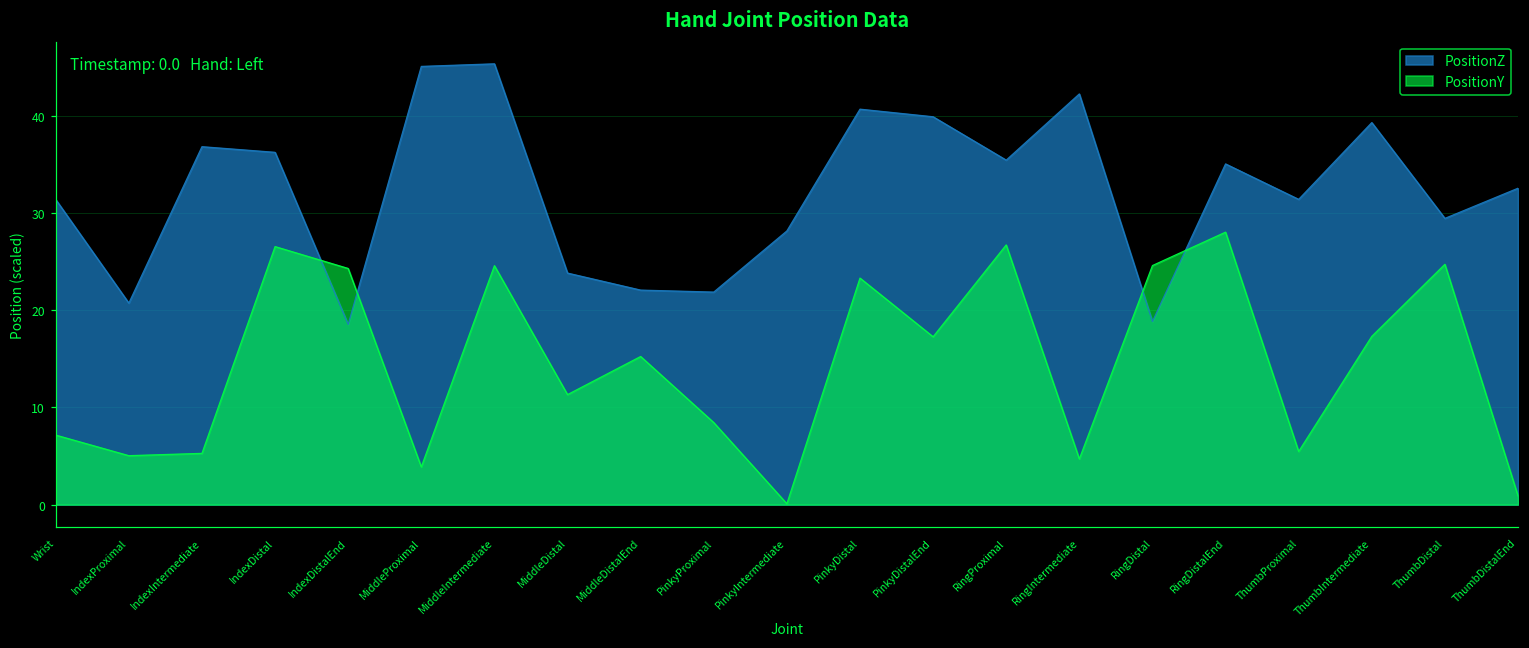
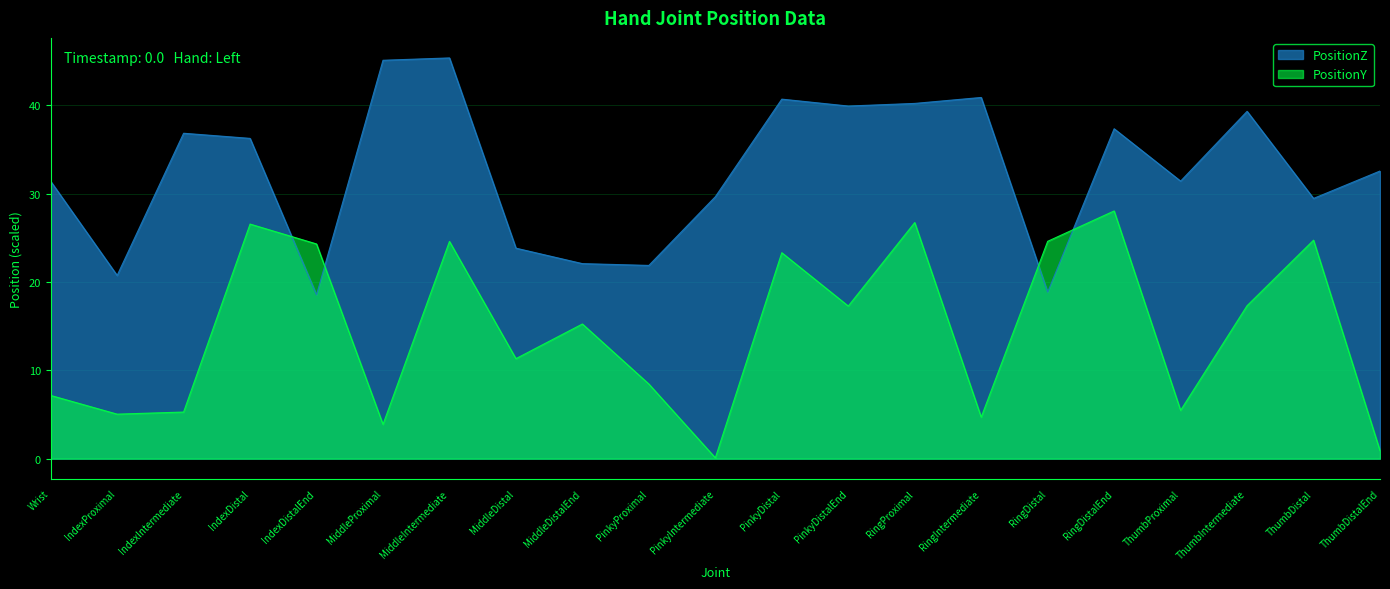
PositionZ, PinkyIntermediate: 28 -> 30
PositionZ, RingProximal: 35 -> 40
PositionZ, RingIntermediate: 42 -> 41
PositionZ, RingDistalEnd: 35 -> 37
